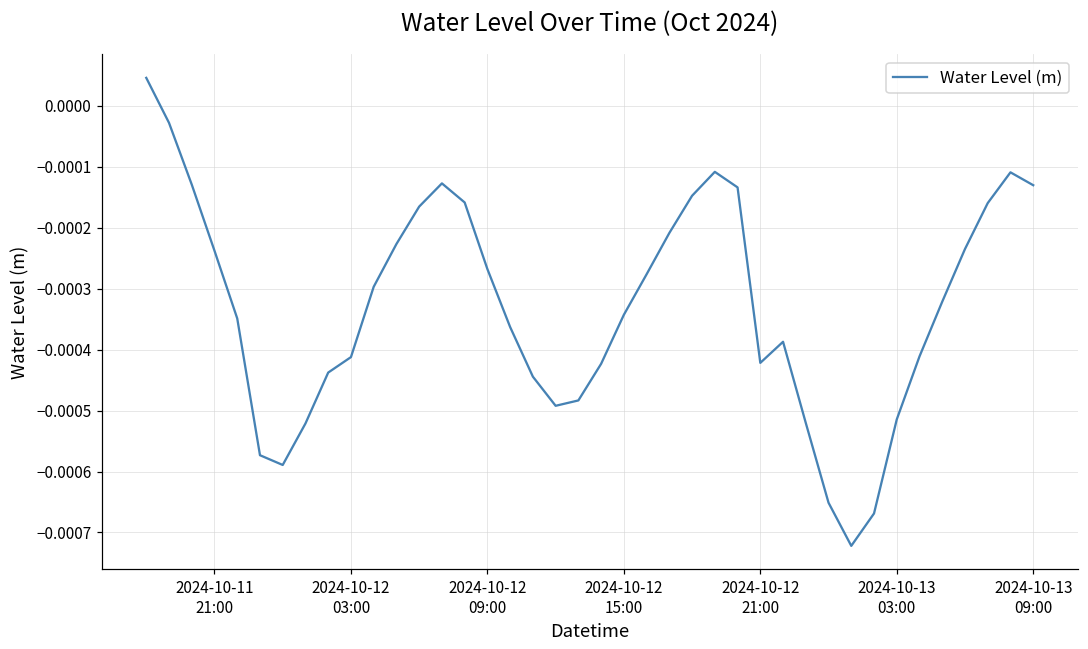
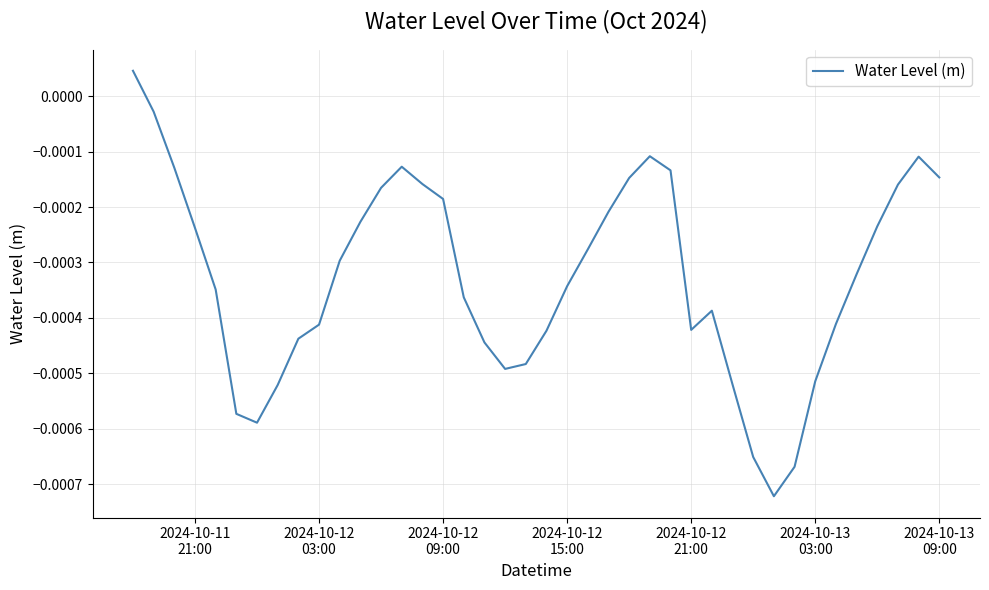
2024-10-12 09:00: -0.00027 -> -0.00019
2024-10-13 09:00: -0.00013 -> -0.00015
